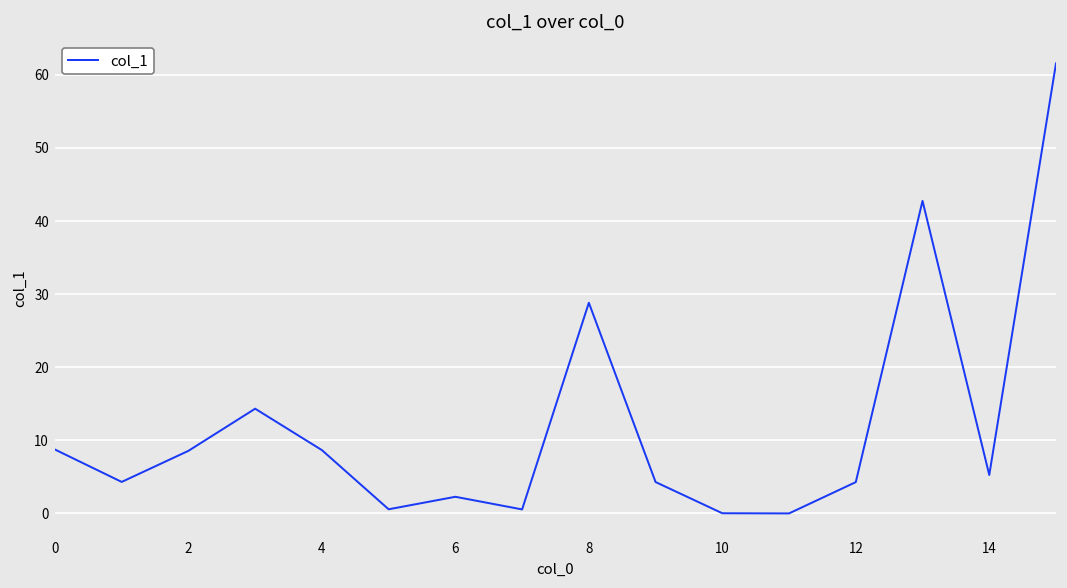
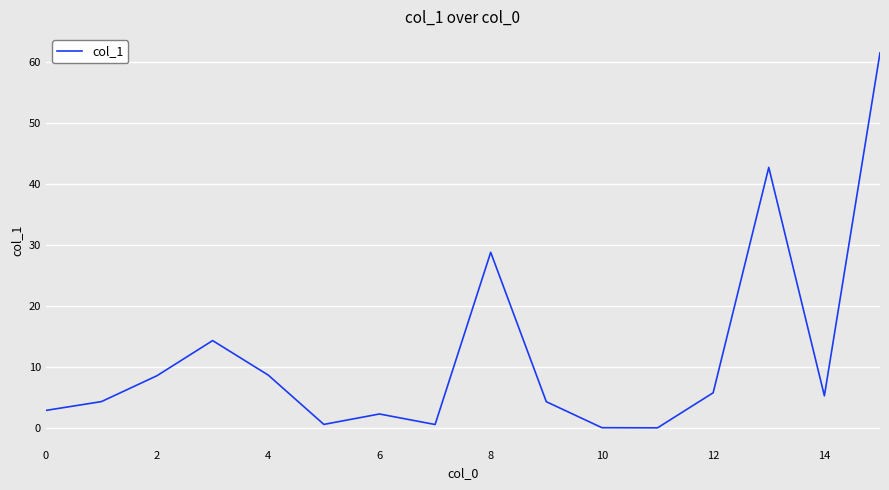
0: 9 -> 3
12: 4 -> 6
